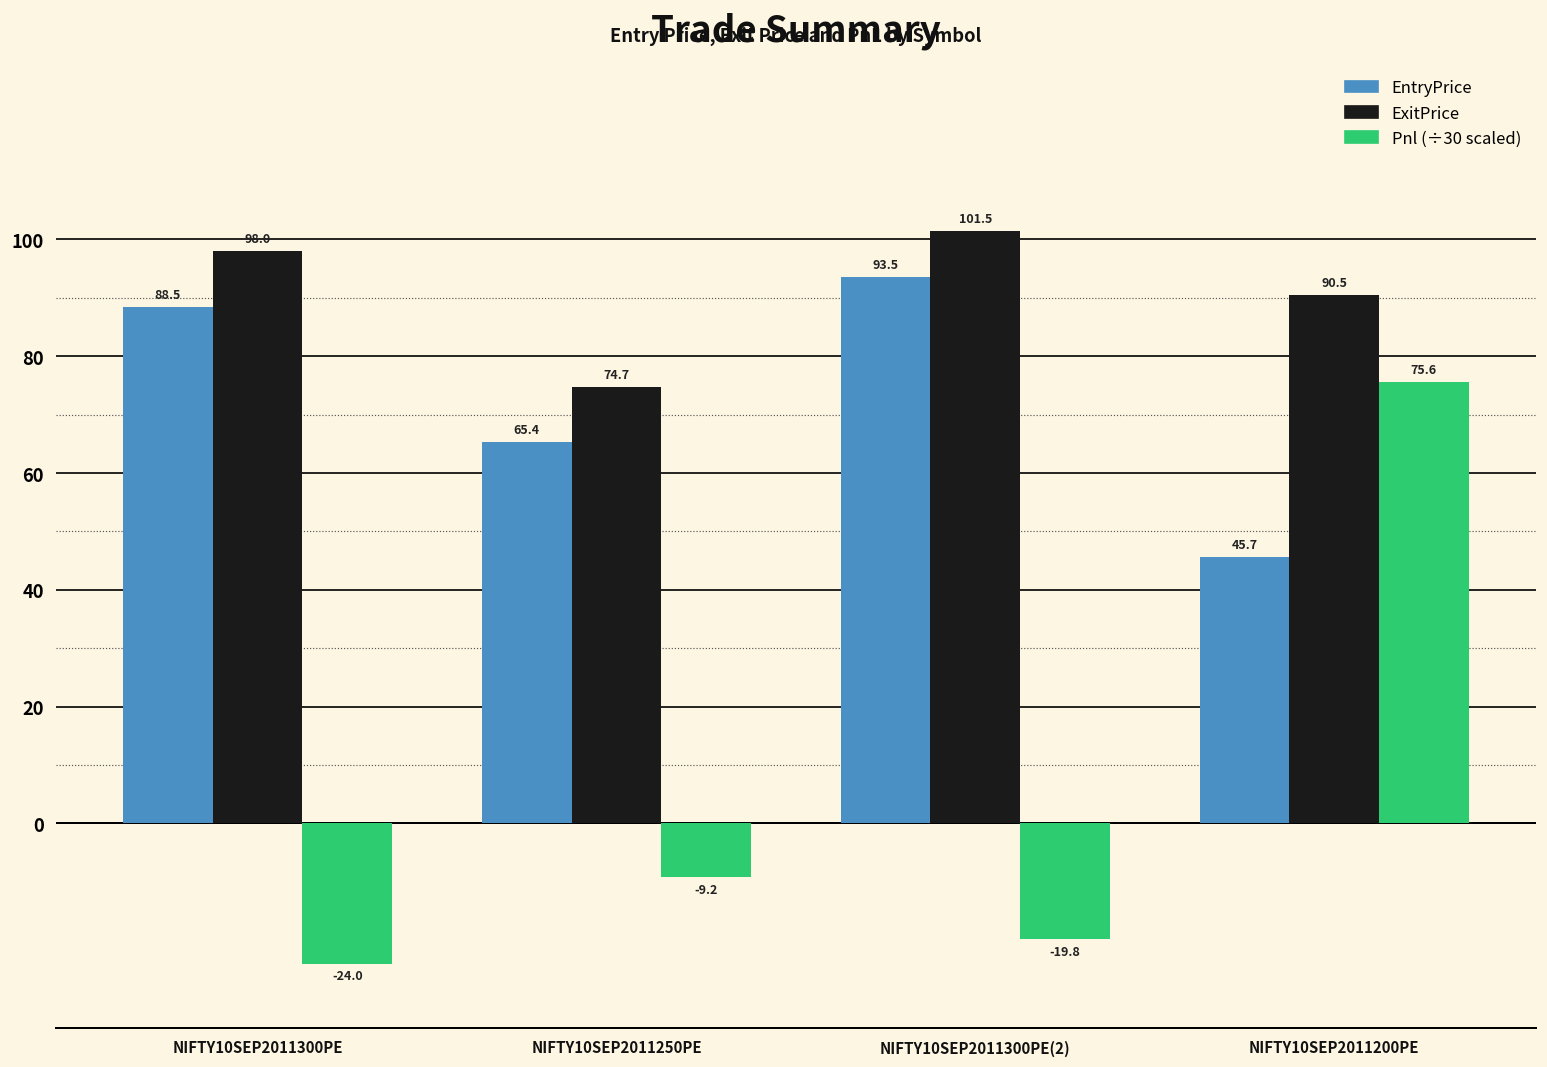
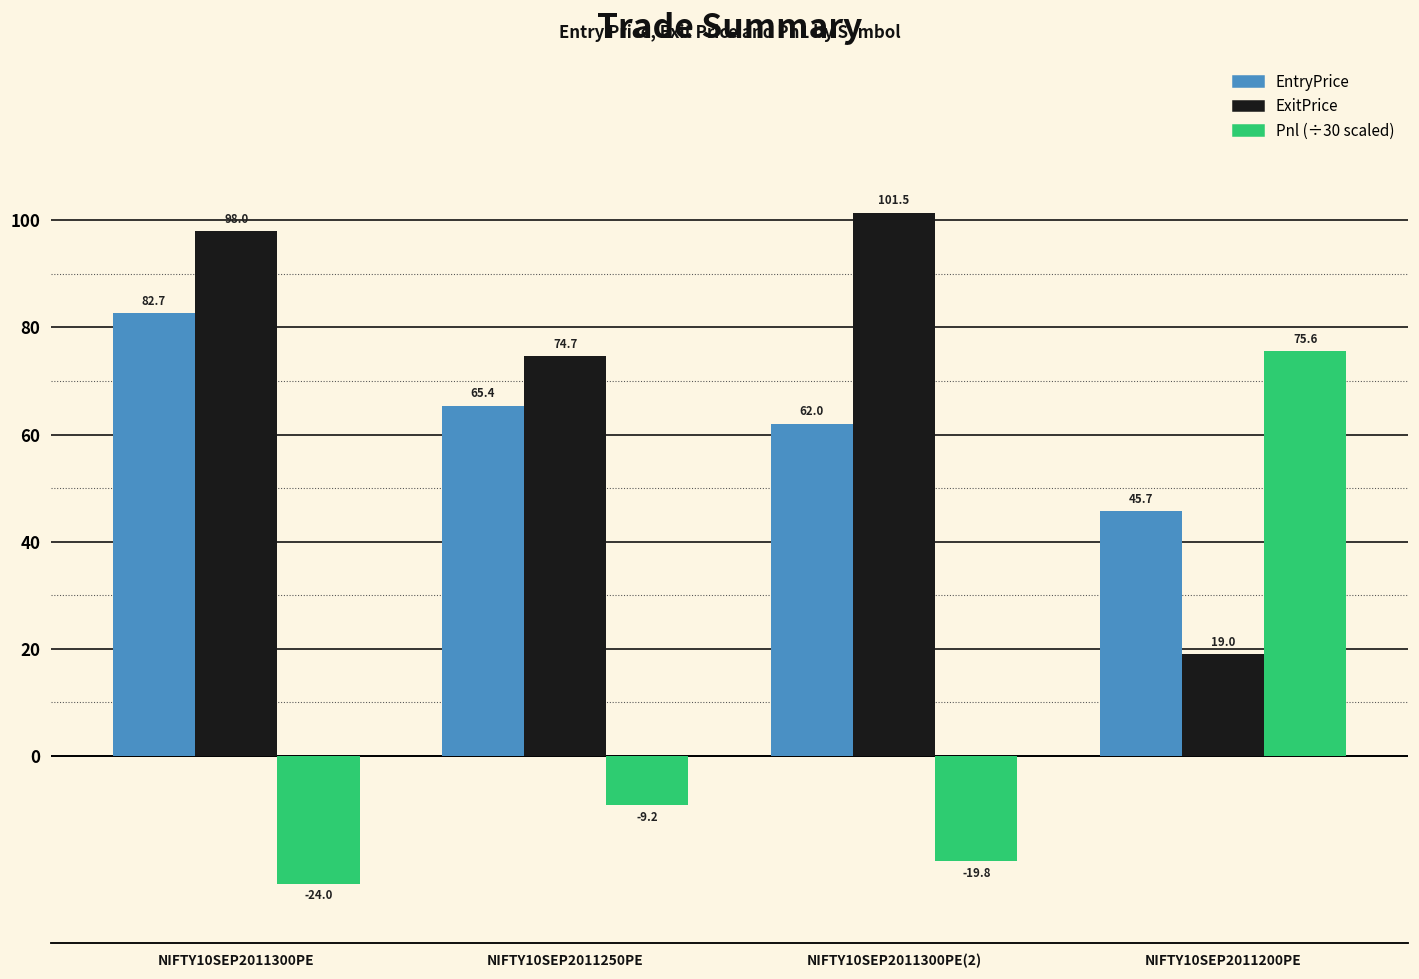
EntryPrice, NIFTY10SEP2011300PE: 88.5 -> 82.7
EntryPrice, NIFTY10SEP2011300PE(2): 93.5 -> 62.0
ExitPrice, NIFTY10SEP2011200PE: 90.5 -> 19.0
